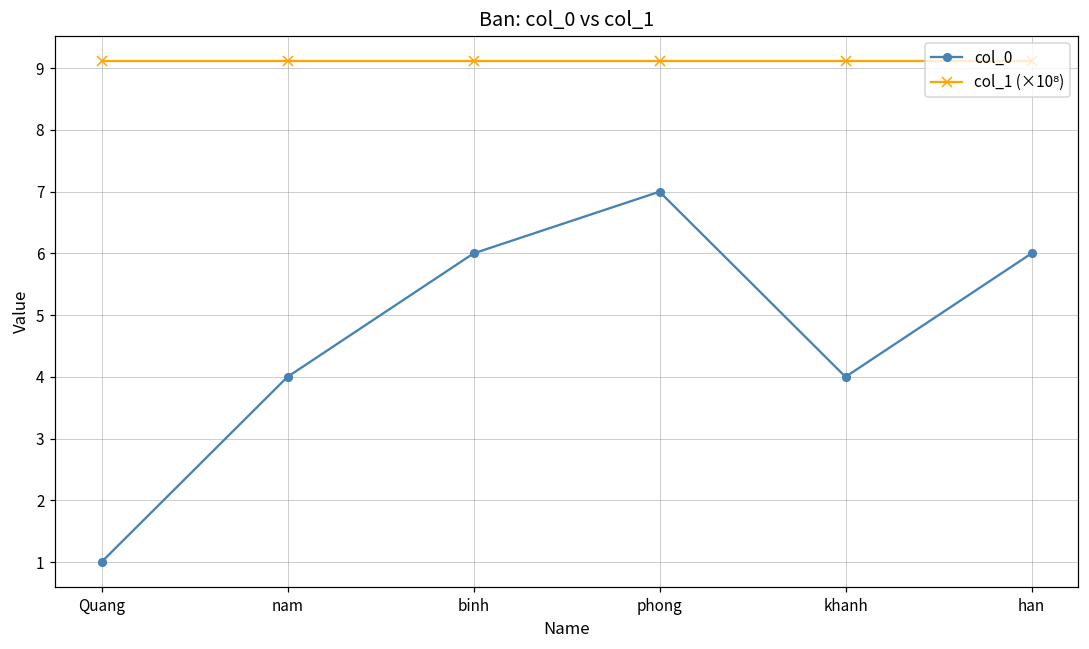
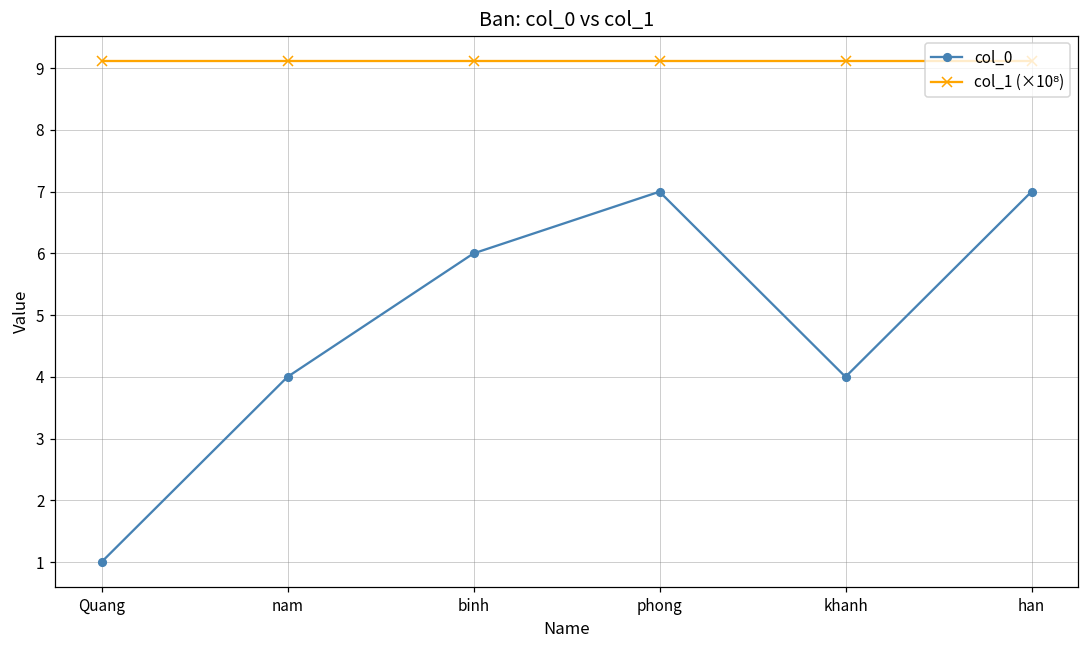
col_0, han: 6 -> 7
